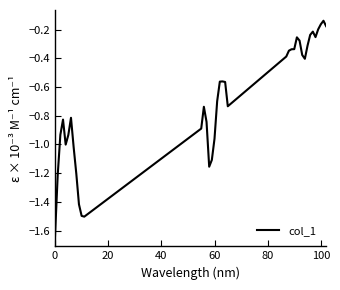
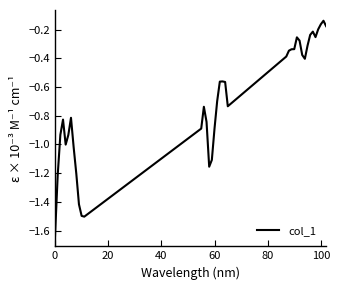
60: -0.96 -> -0.89
